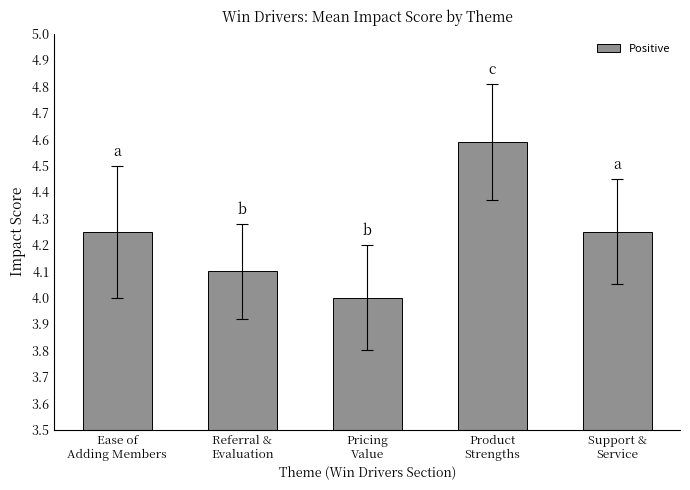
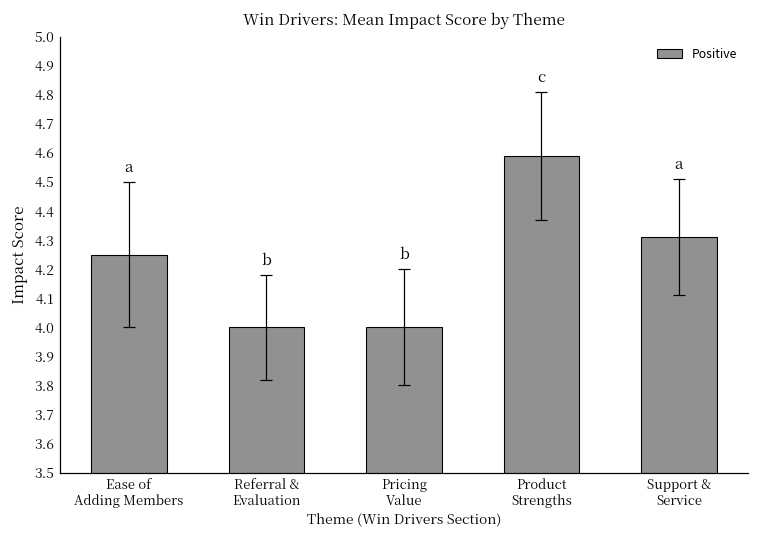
Positive, Referral & Evaluation: 4.1 -> 4.0
Positive, Support & Service: 4.25 -> 4.31
